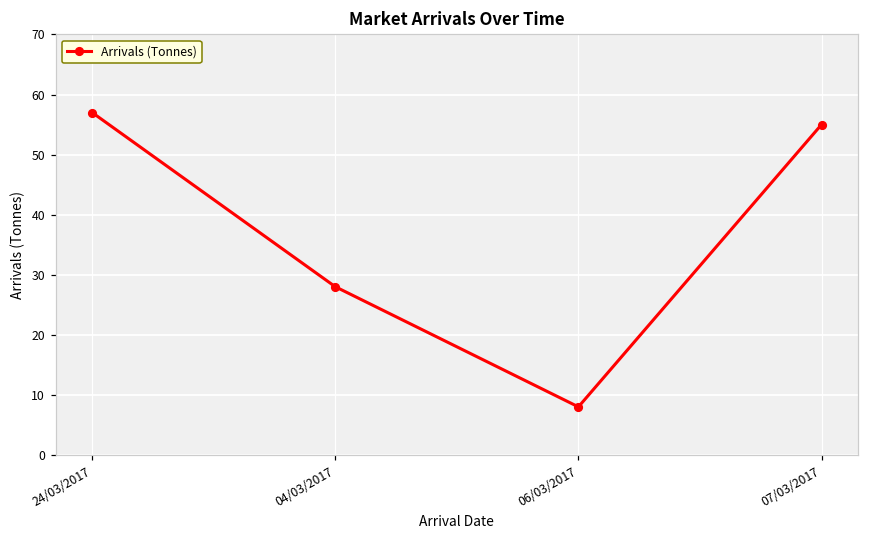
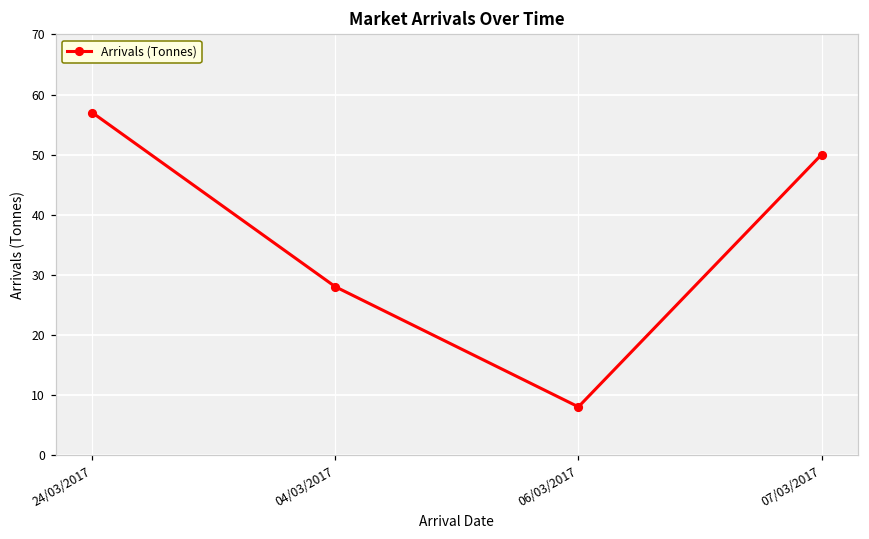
07/03/2017: 55 -> 50
